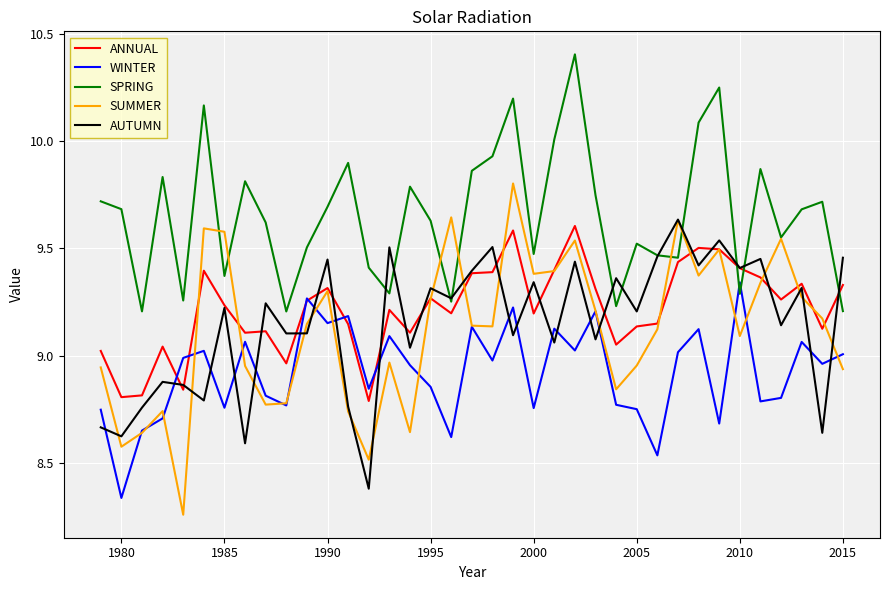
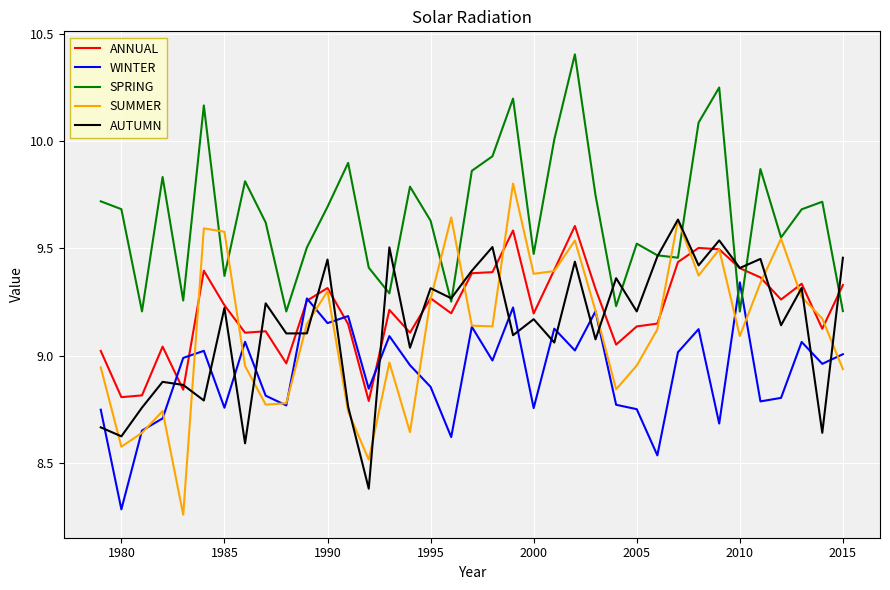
WINTER, 1980: 8.34 -> 8.28
AUTUMN, 2000: 9.34 -> 9.17
SPRING, 2010: 9.29 -> 9.21
